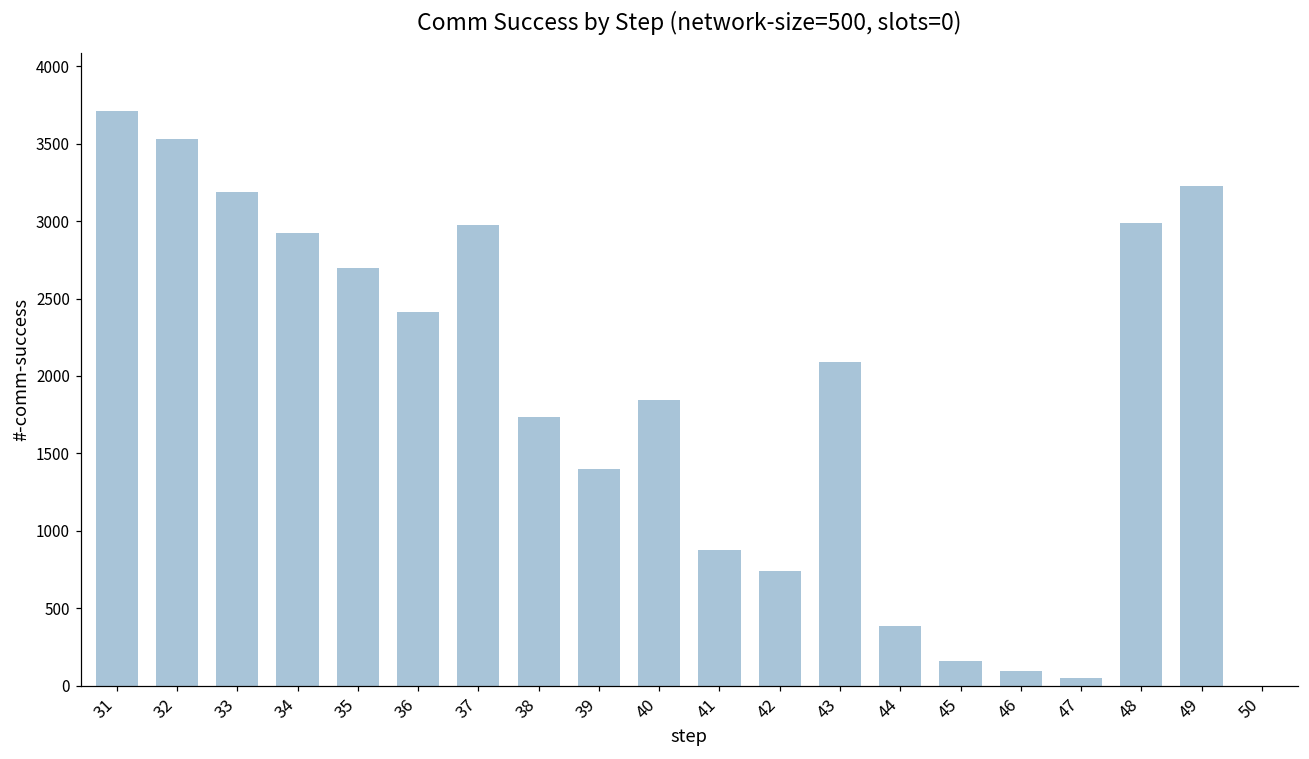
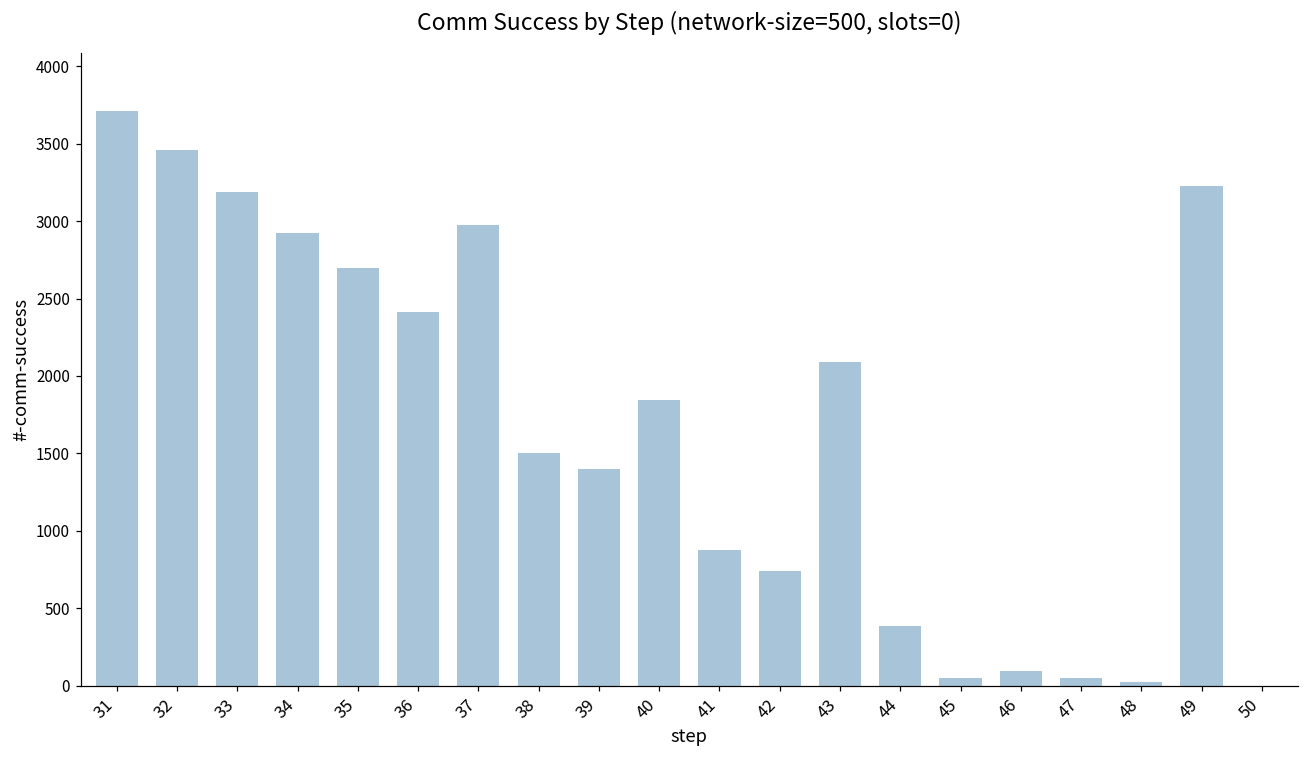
32: 3530 -> 3460
38: 1730 -> 1510
45: 160 -> 50
48: 2990 -> 30
